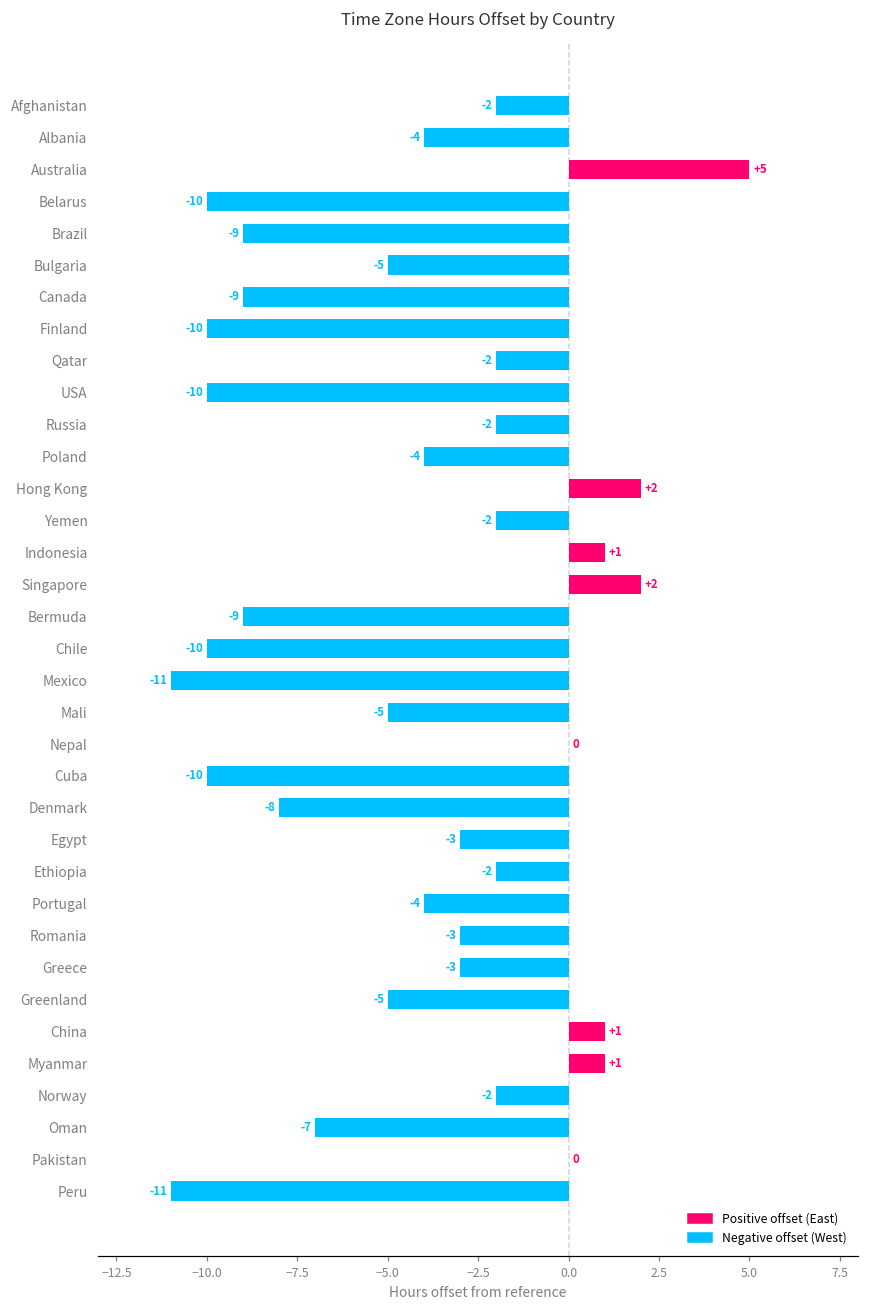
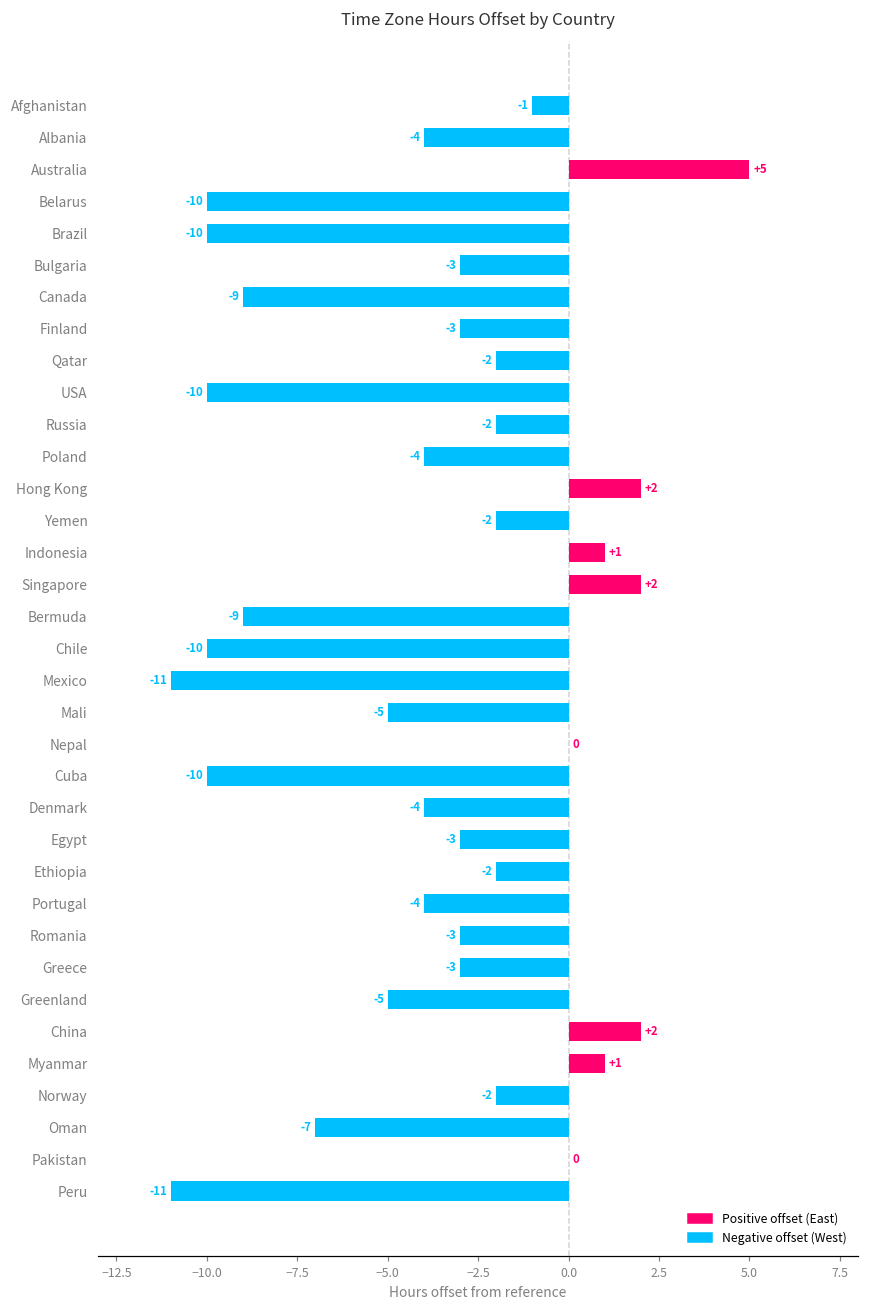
Afghanistan: -2 -> -1
Brazil: -9 -> -10
Bulgaria: -5 -> -3
Finland: -10 -> -3
Denmark: -8 -> -4
China: +1 -> +2
